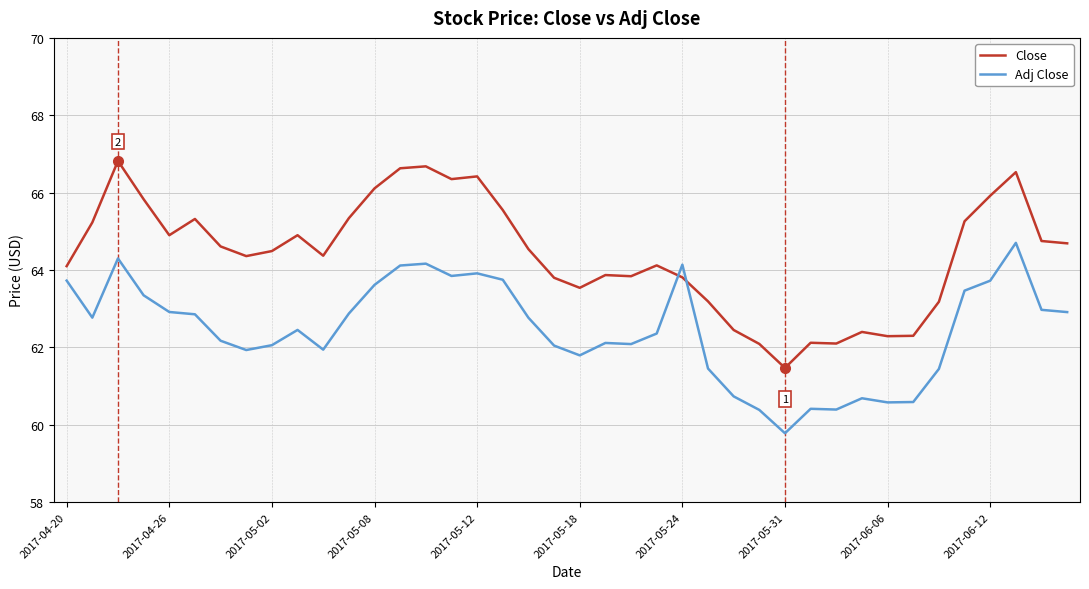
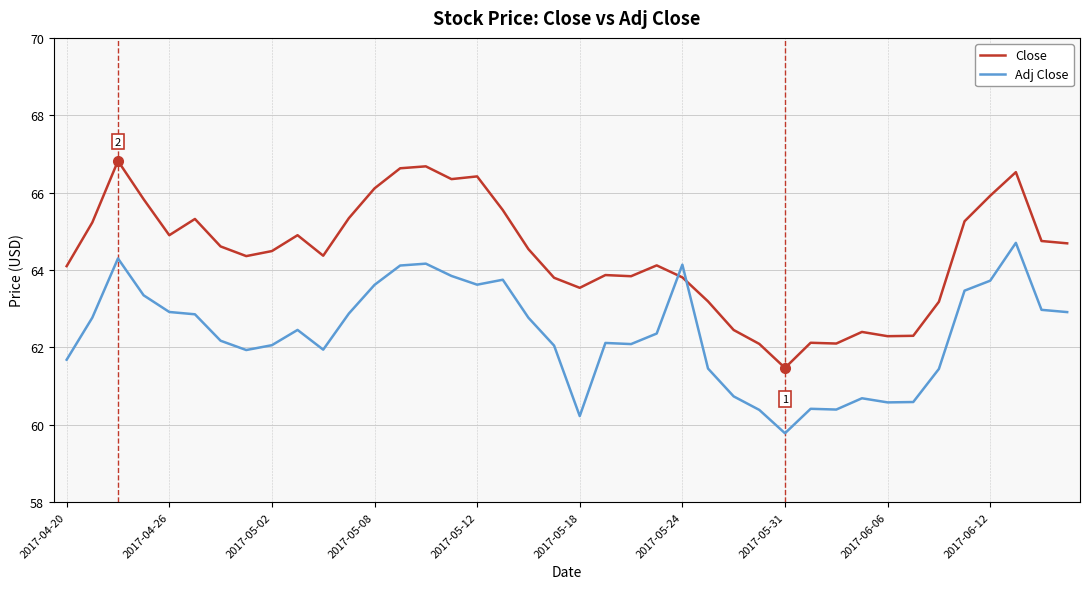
Adj Close, 2017-04-20: 63.7 -> 61.7
Adj Close, 2017-05-12: 63.9 -> 63.6
Adj Close, 2017-05-18: 61.8 -> 60.2
